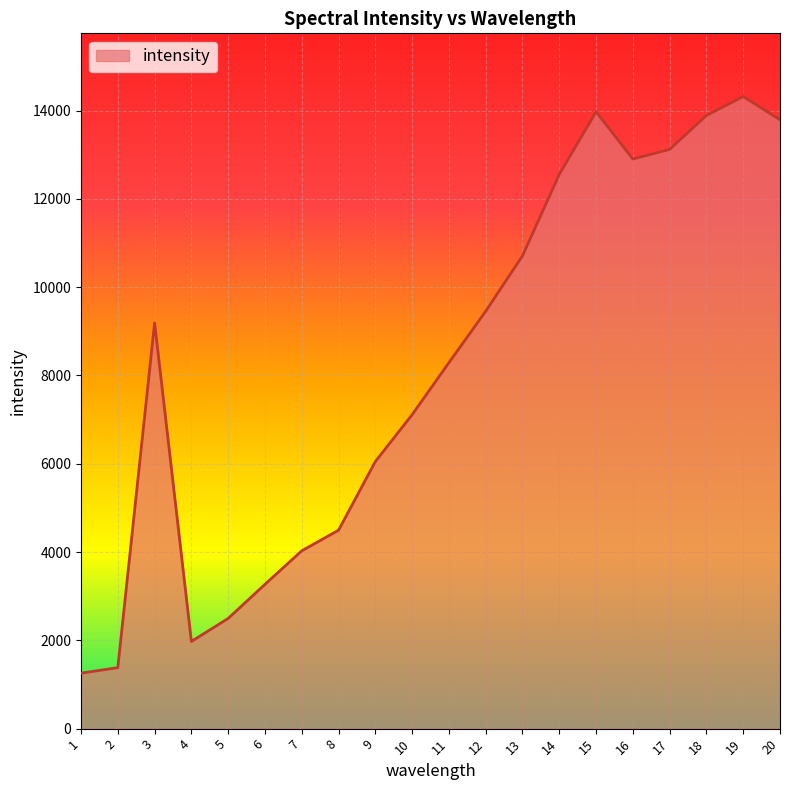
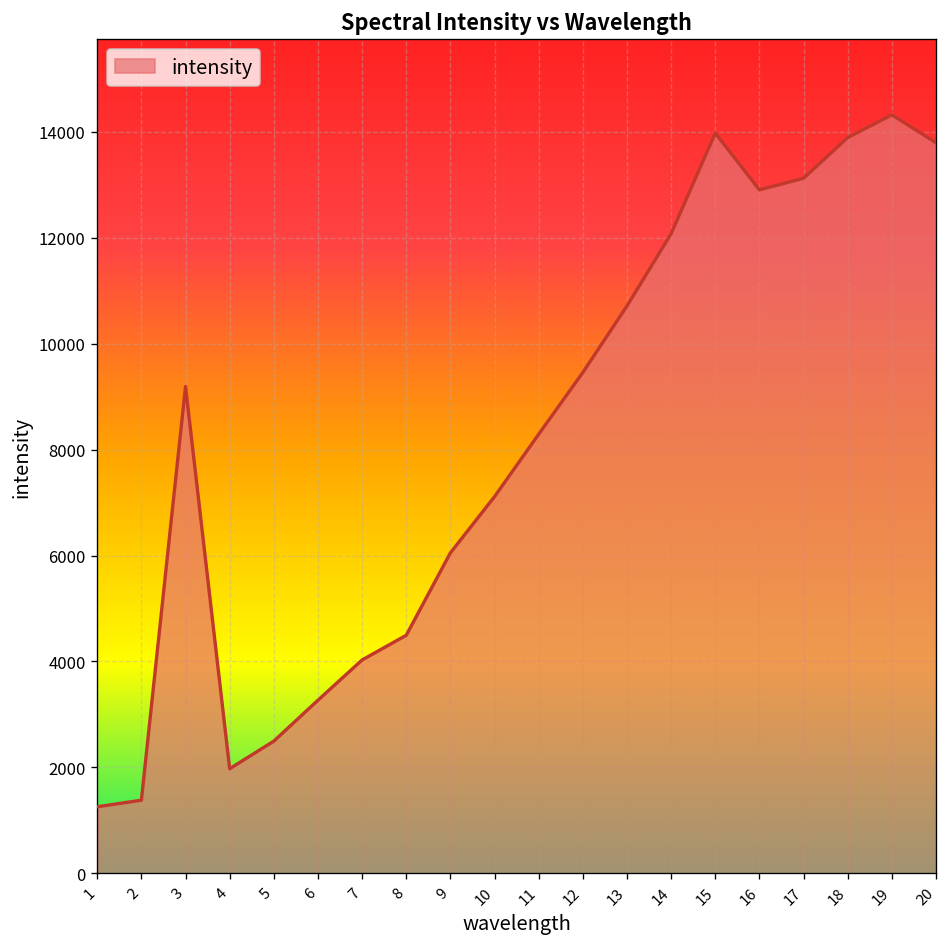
14: 12600 -> 12100
